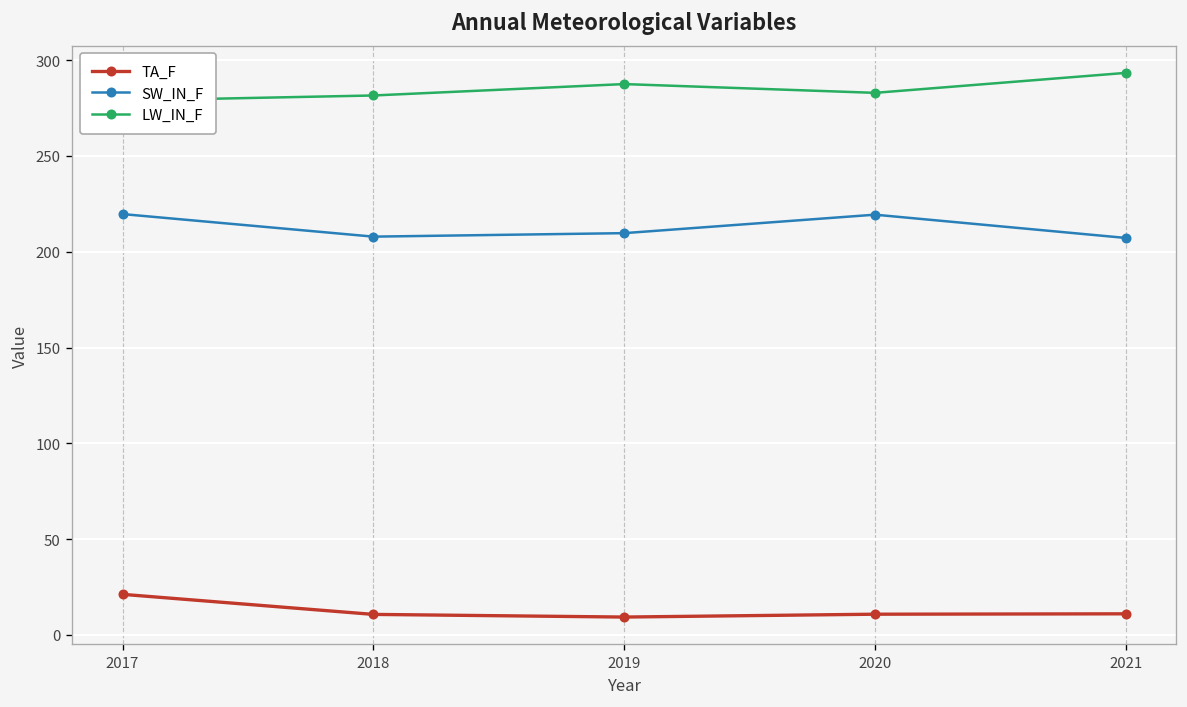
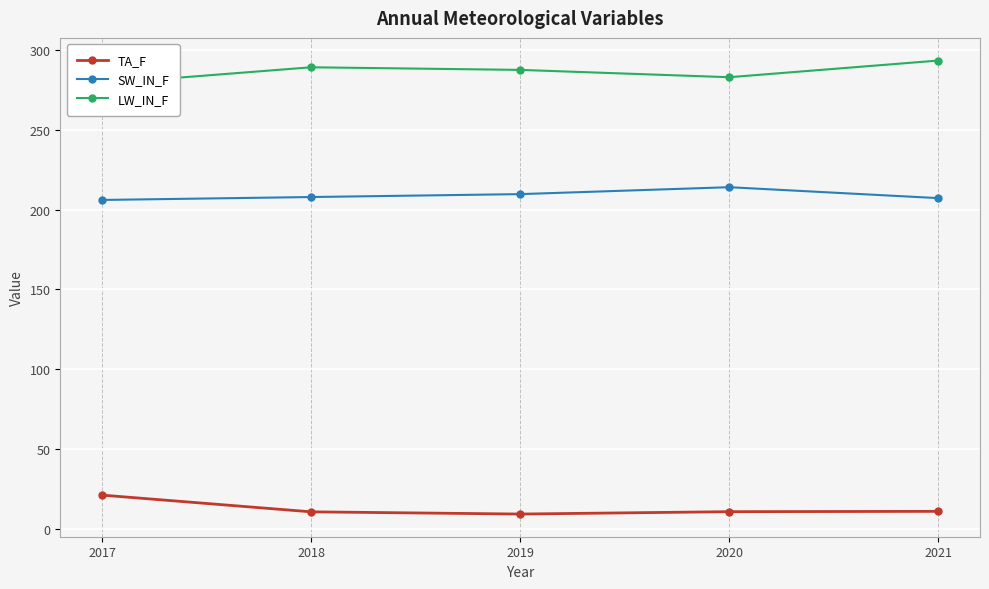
SW_IN_F, 2017: 220 -> 206
LW_IN_F, 2018: 282 -> 289
SW_IN_F, 2020: 219 -> 214
